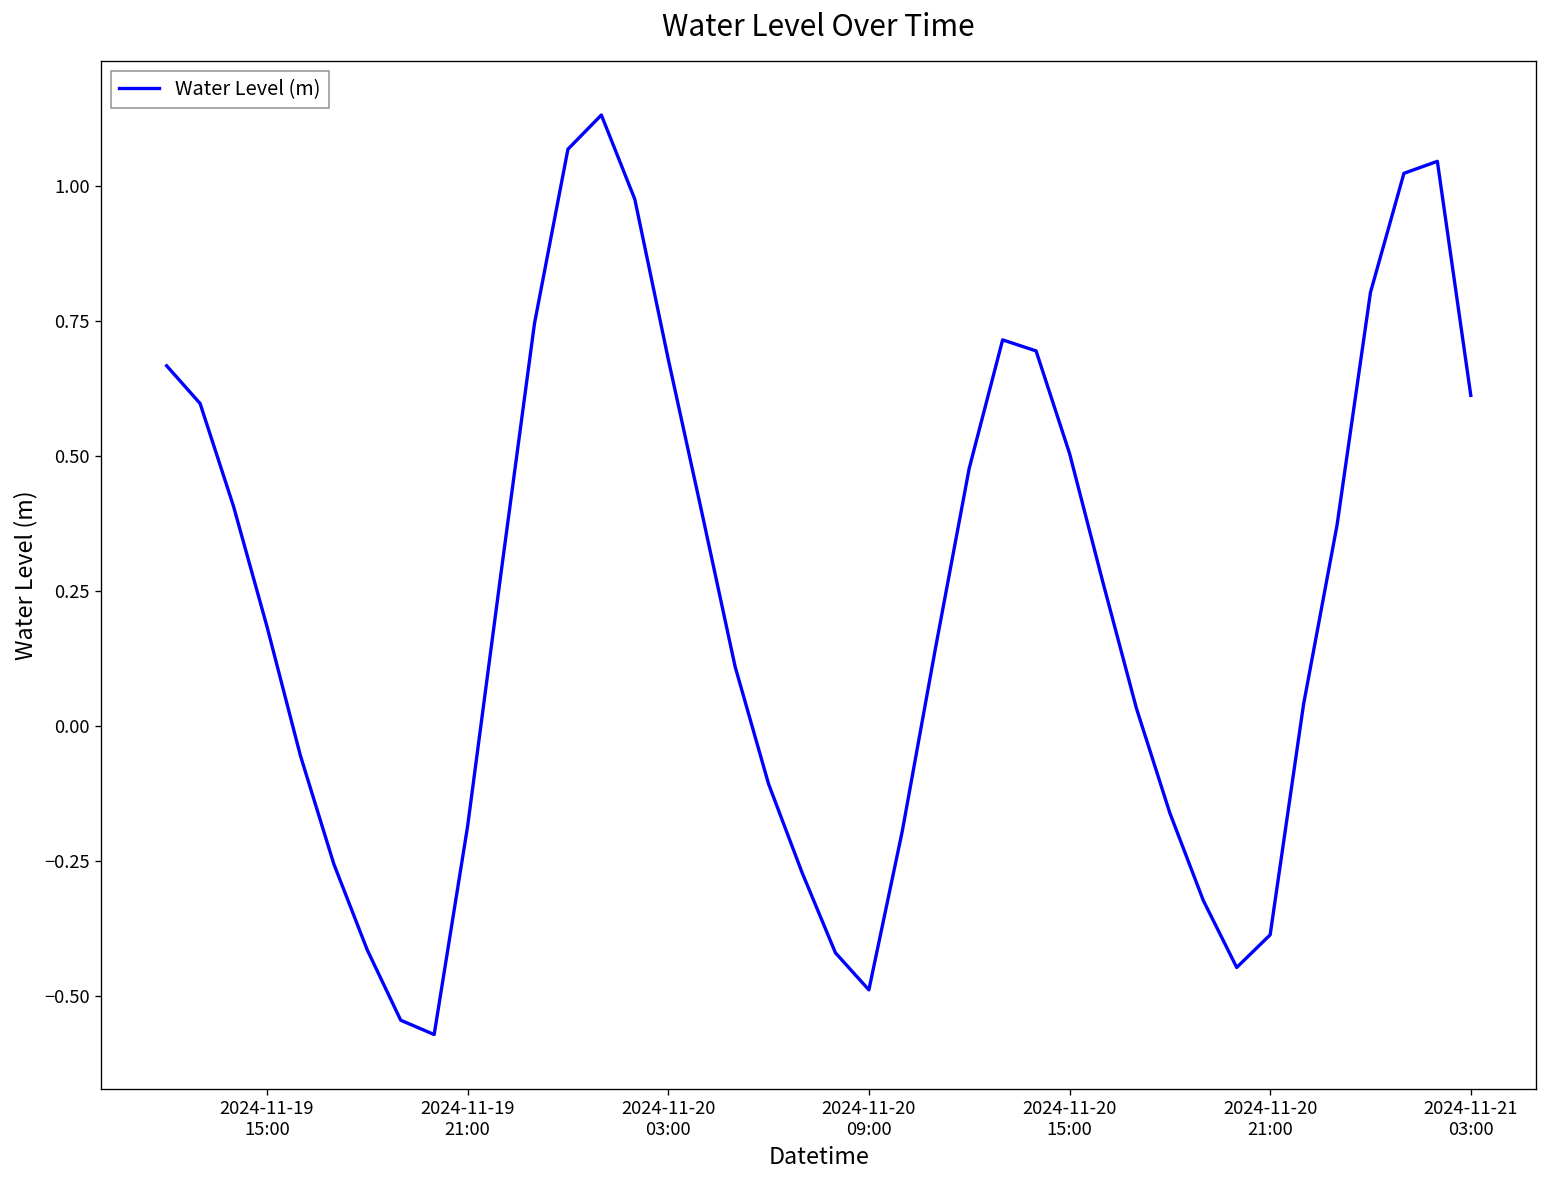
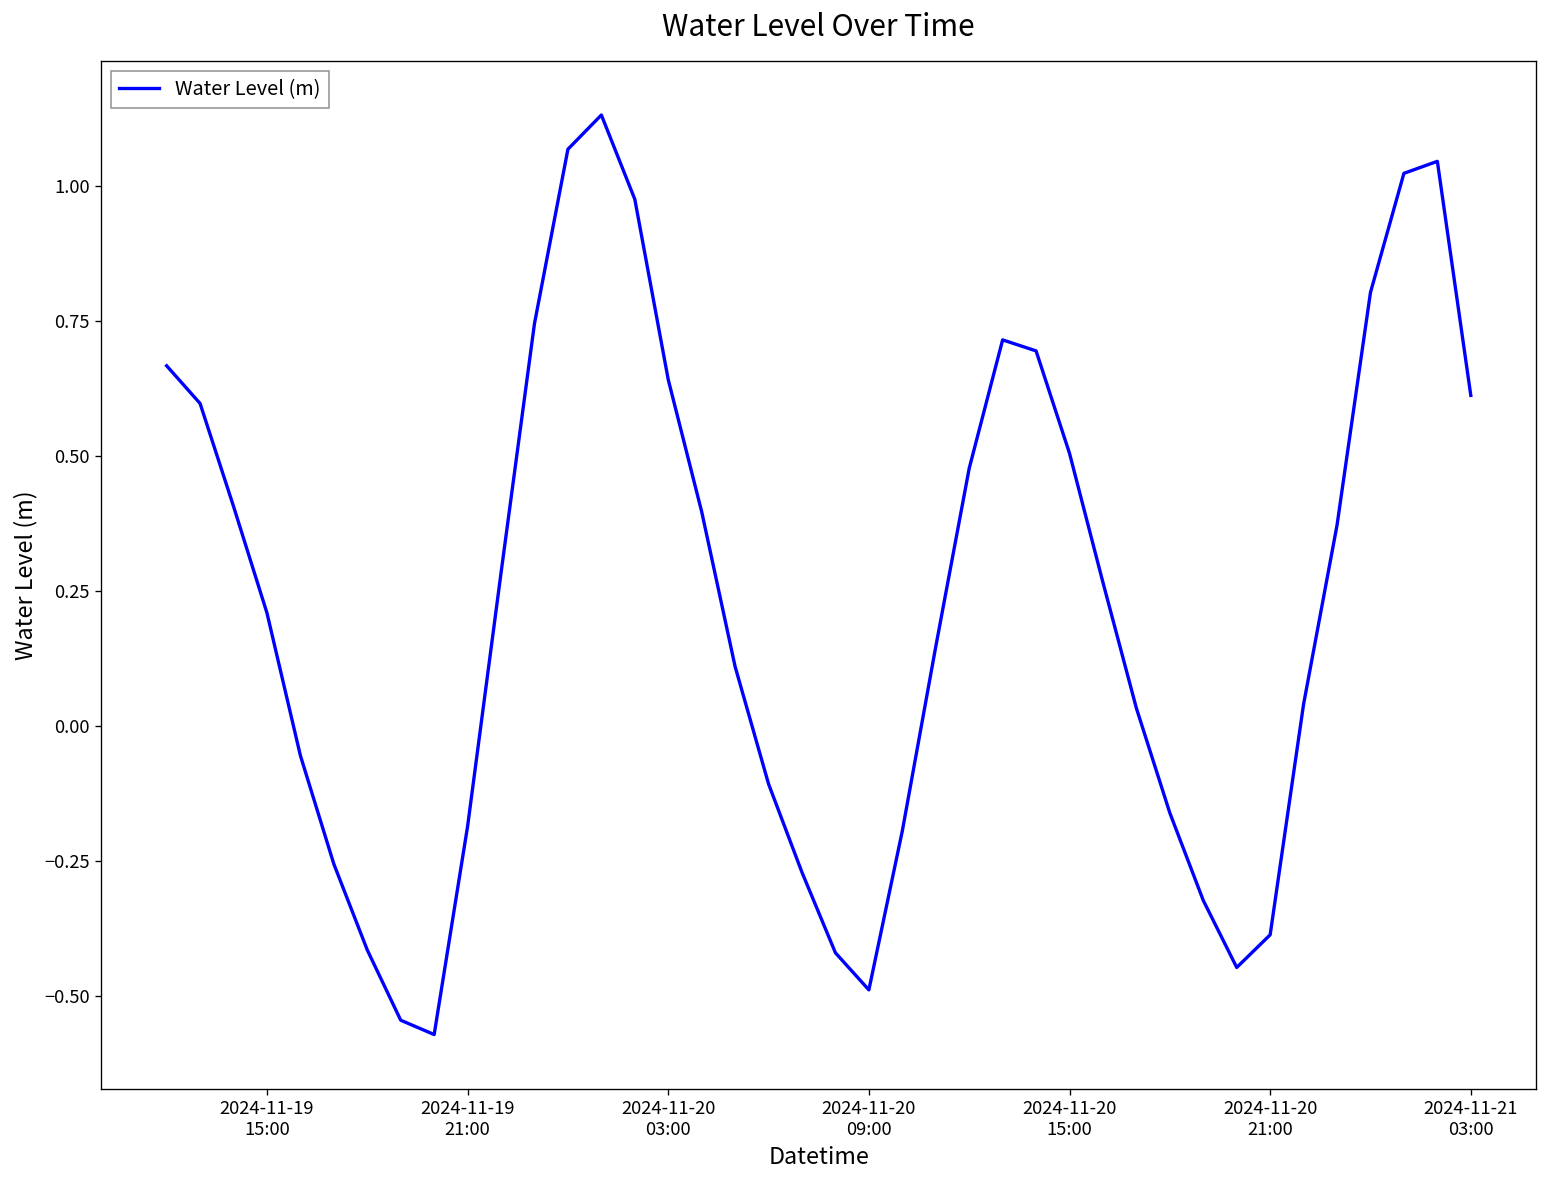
2024-11-19 15:00: 0.18 -> 0.21
2024-11-20 03:00: 0.68 -> 0.64
